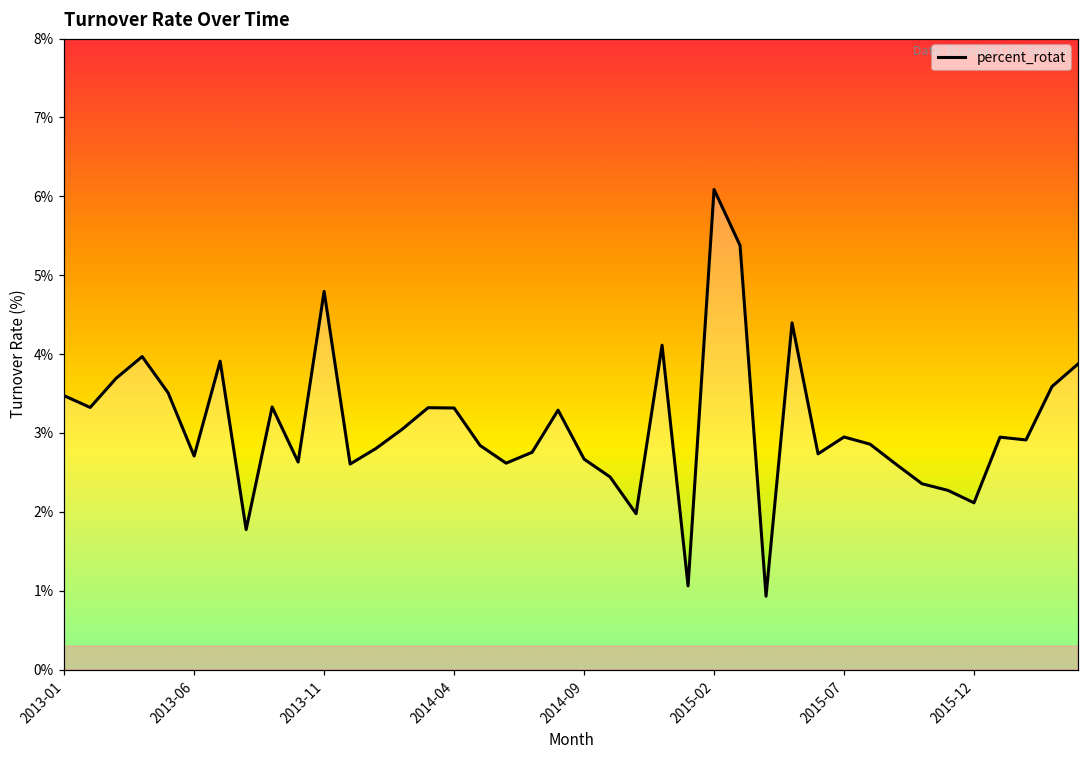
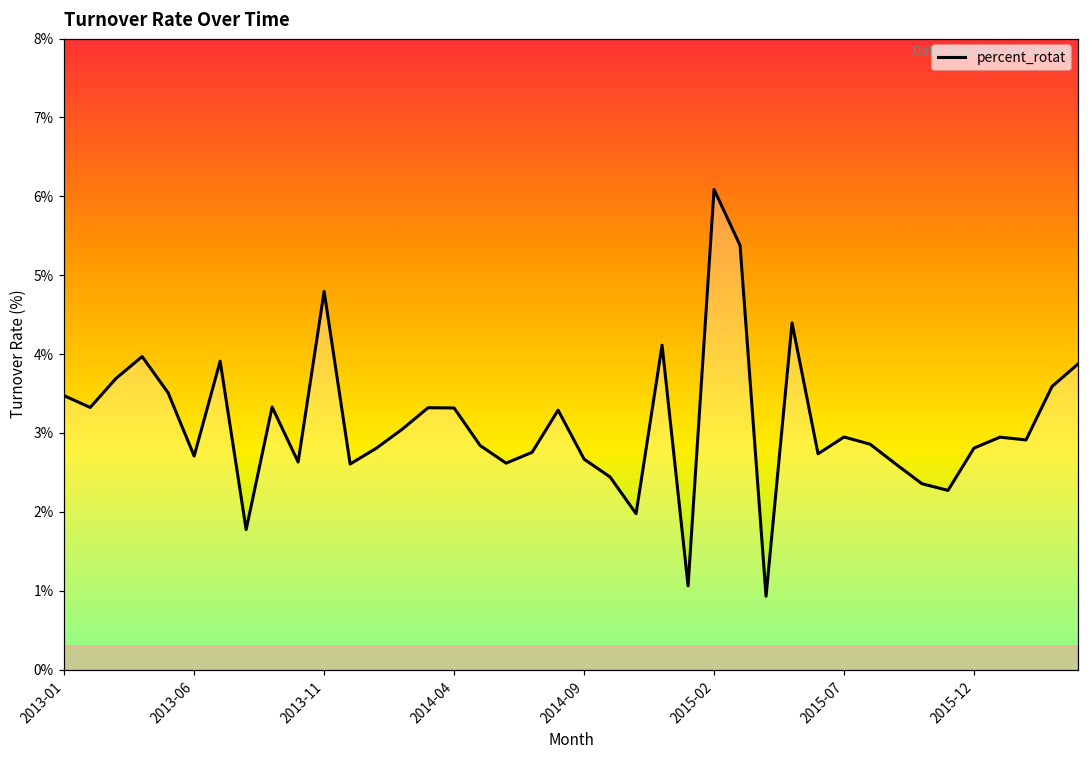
2015-12: 2.1% -> 2.8%
